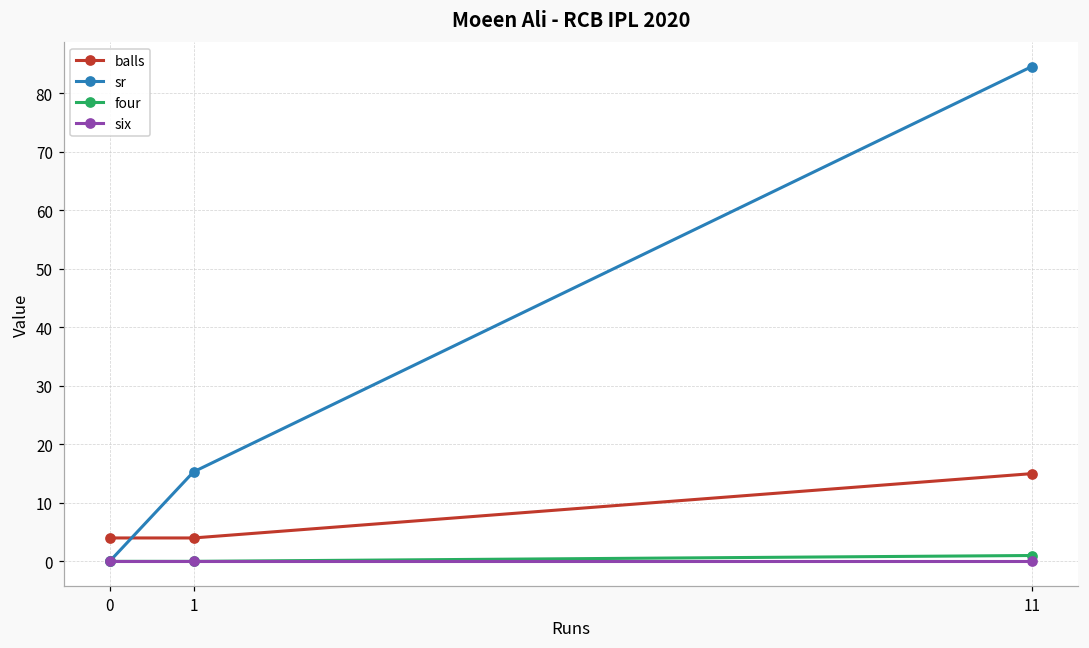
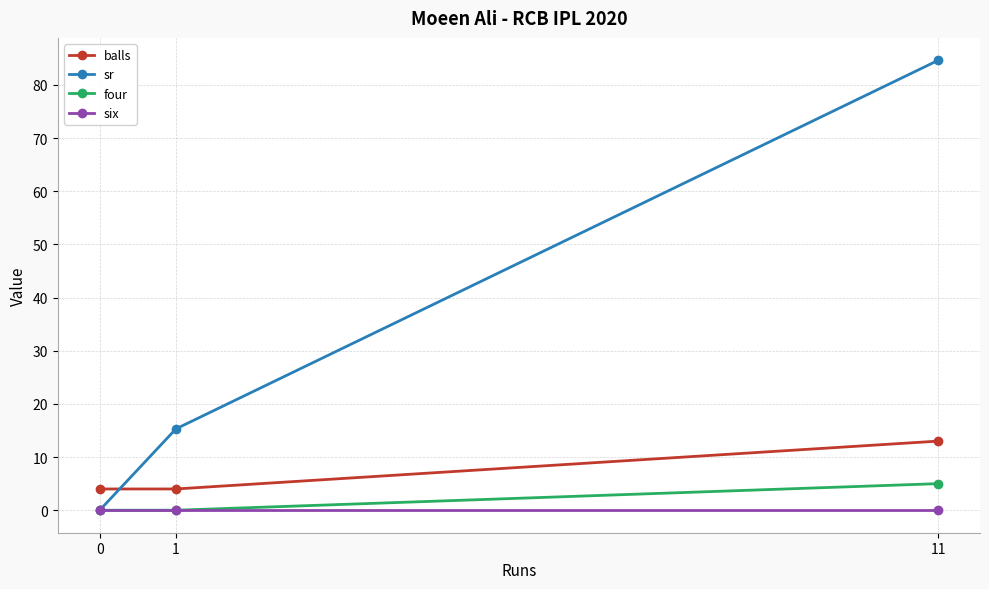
balls, 11: 15 -> 13
four, 11: 1 -> 5
